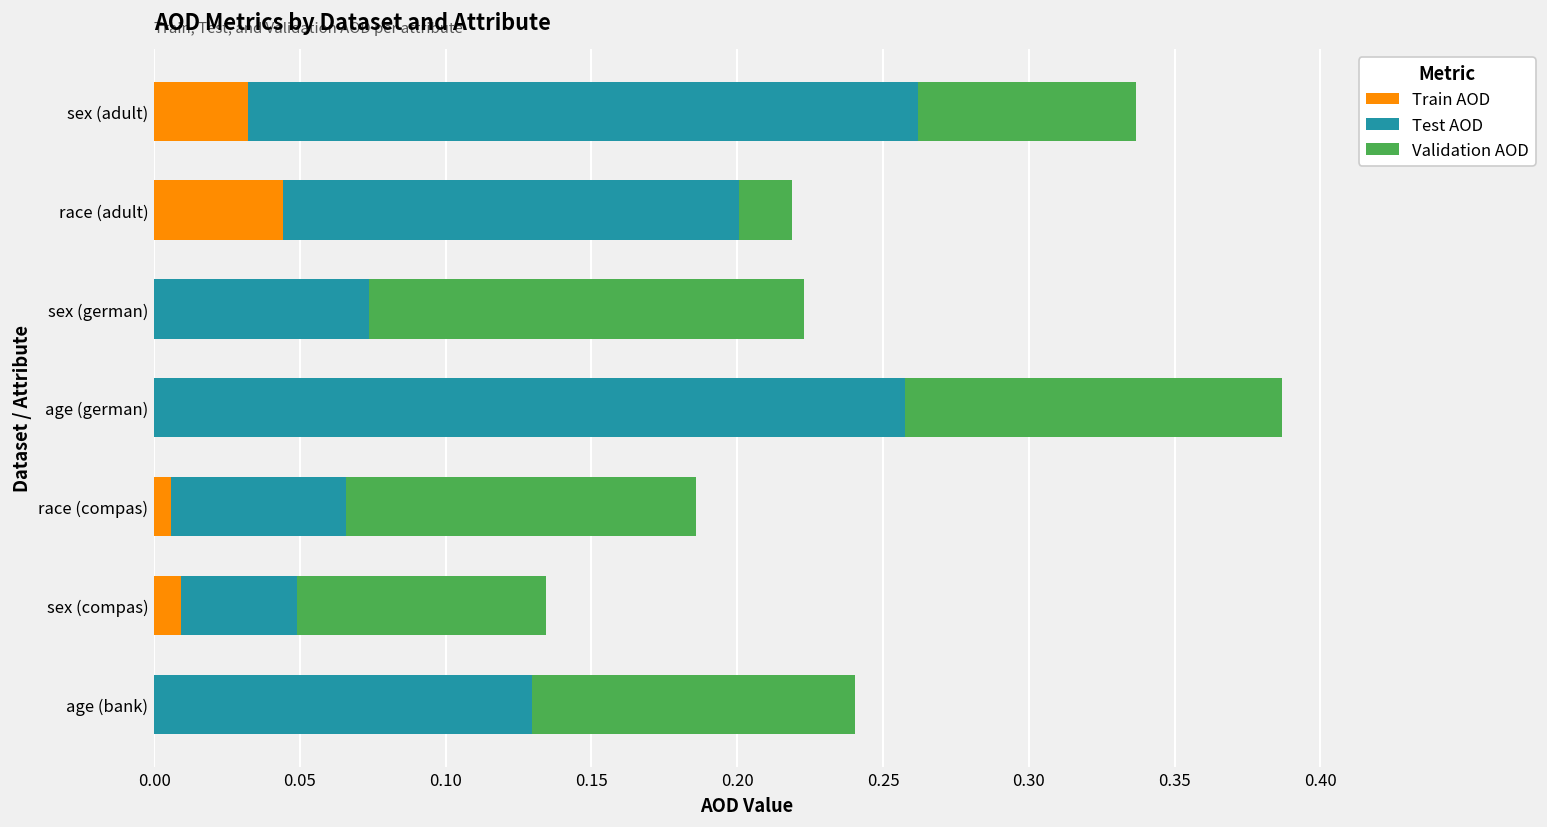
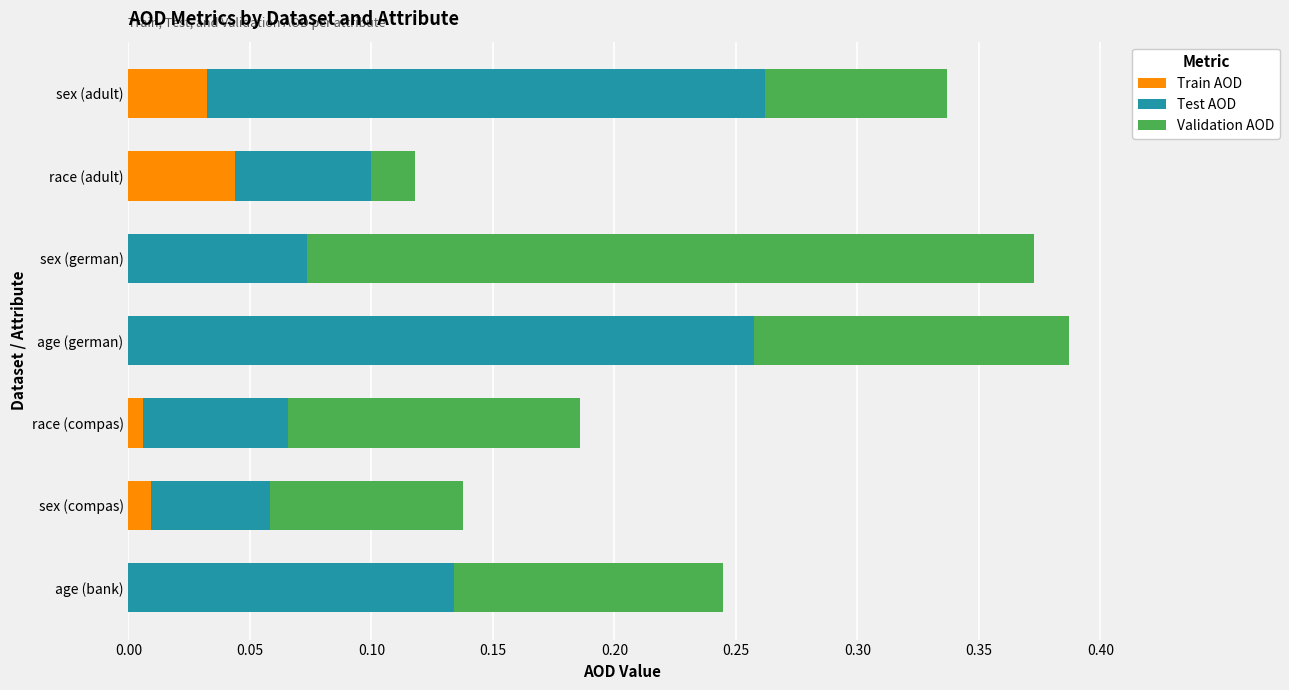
Test AOD, race (adult): 0.156 -> 0.056
Validation AOD, sex (german): 0.149 -> 0.299
Test AOD, sex (compas): 0.040 -> 0.049
Validation AOD, sex (compas): 0.086 -> 0.080
Test AOD, age (bank): 0.130 -> 0.134
